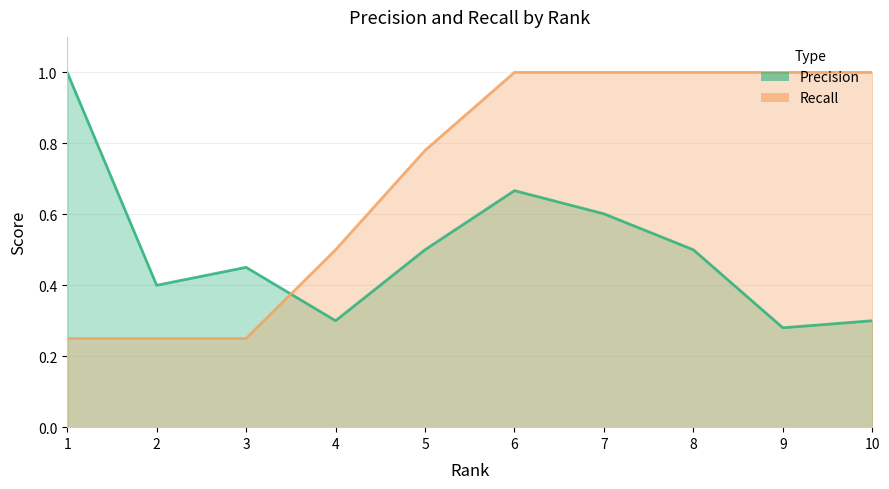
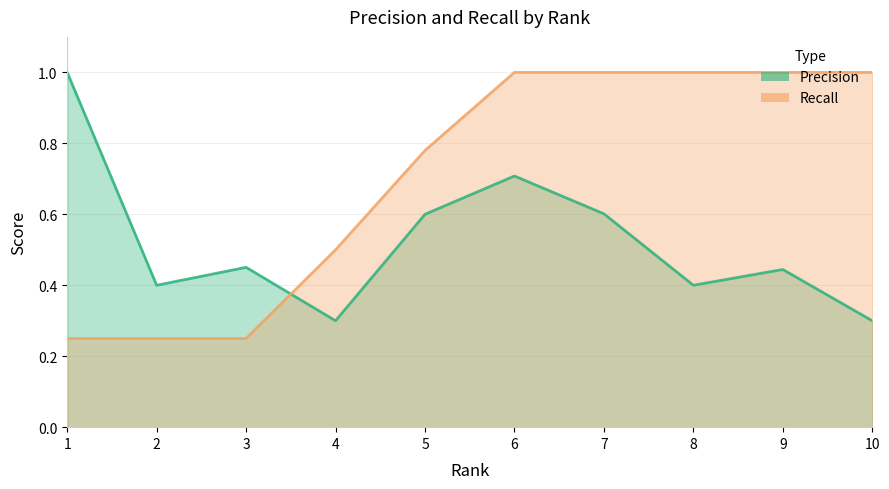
Precision, 5: 0.5 -> 0.6
Precision, 6: 0.67 -> 0.71
Precision, 8: 0.5 -> 0.4
Precision, 9: 0.28 -> 0.44
